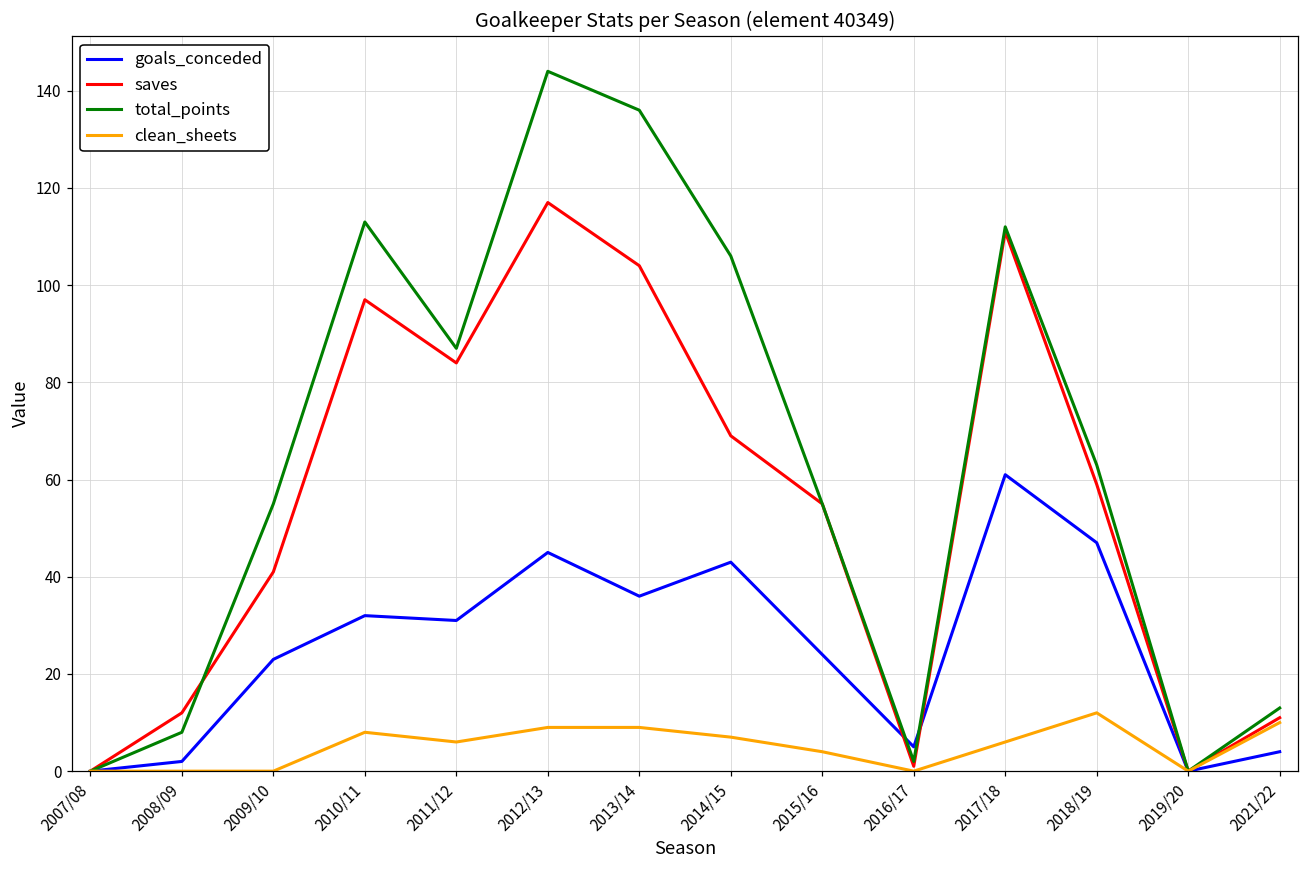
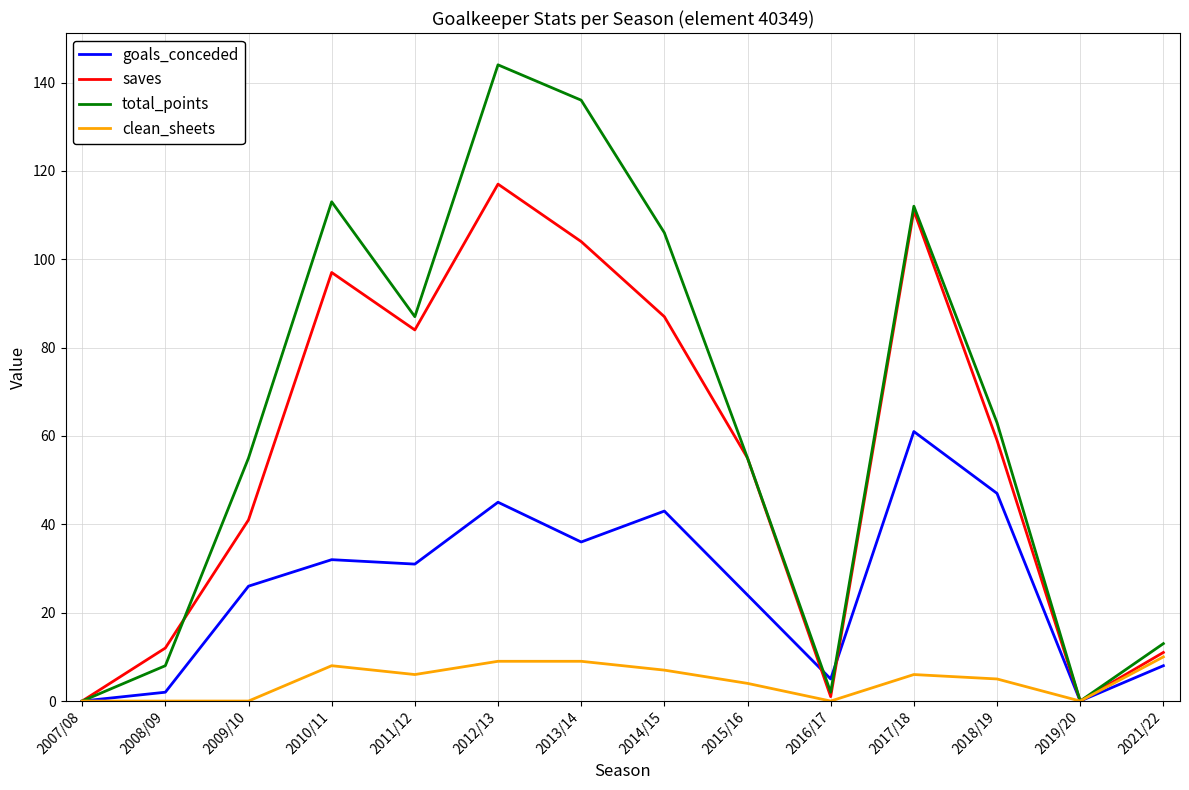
goals_conceded, 2009/10: 23 -> 26
saves, 2014/15: 69 -> 87
clean_sheets, 2018/19: 12 -> 5
goals_conceded, 2021/22: 4 -> 8
